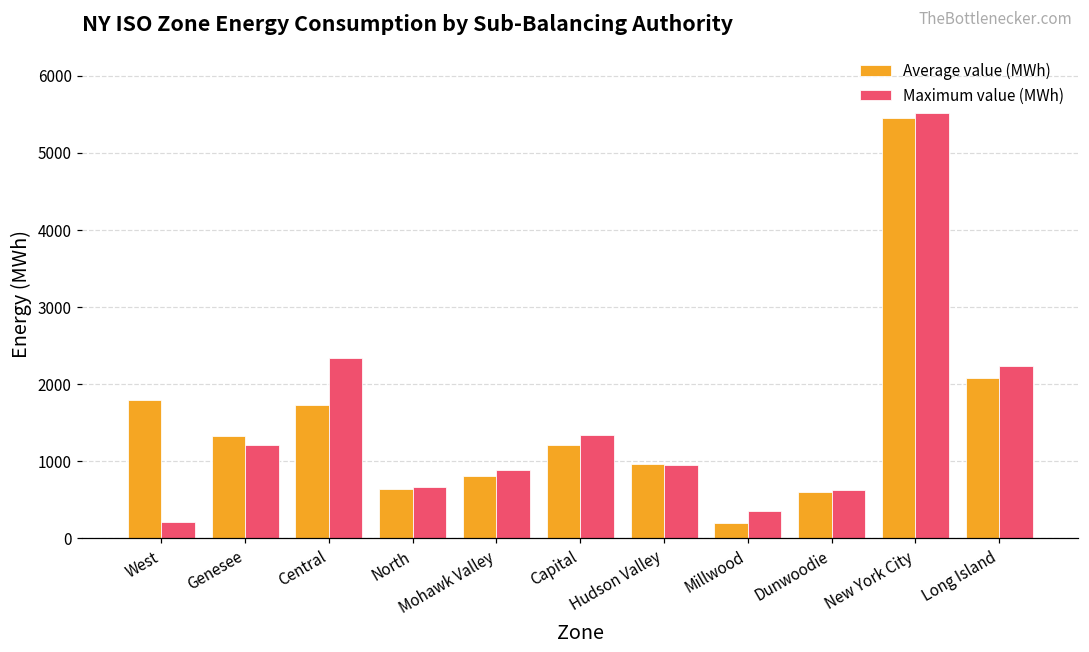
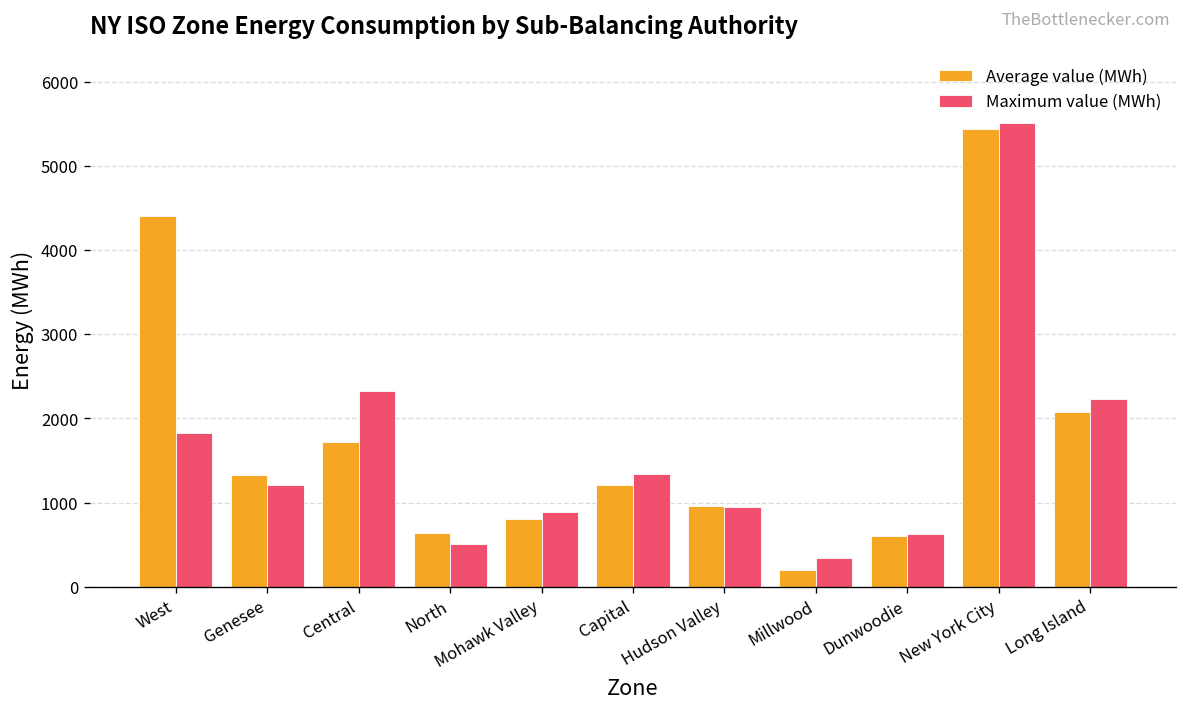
Average value (MWh), West: 1800 -> 4400
Maximum value (MWh), West: 200 -> 1800
Maximum value (MWh), North: 700 -> 500
